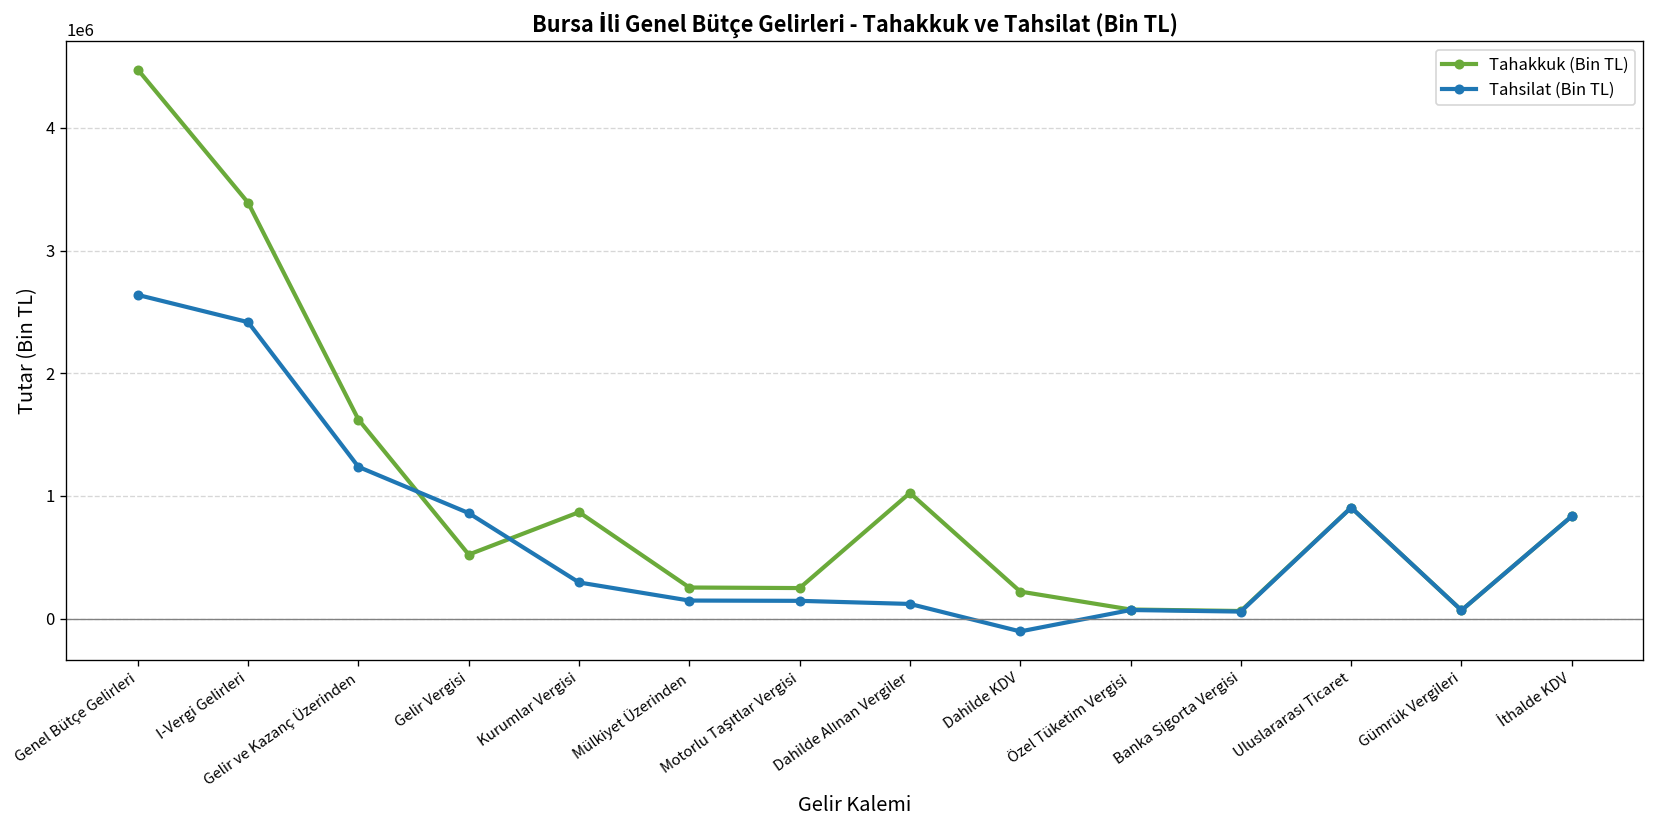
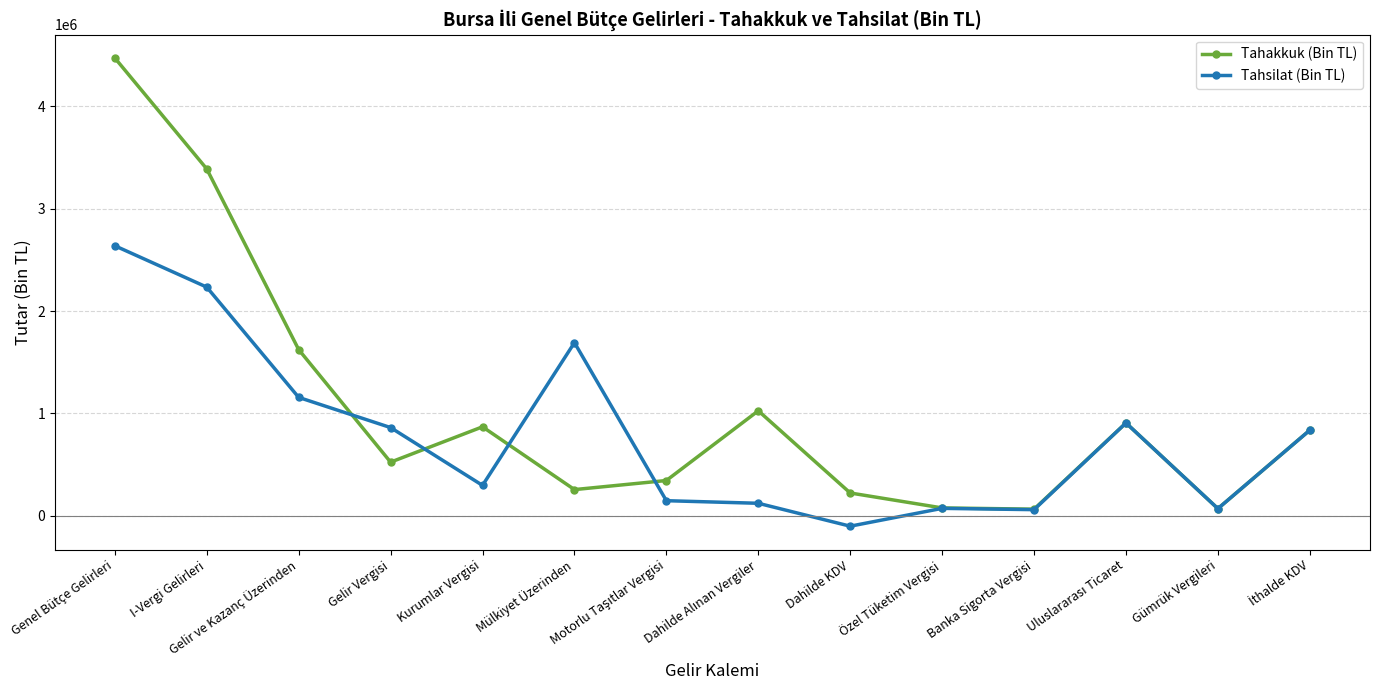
Tahsilat (Bin TL), I-Vergi Gelirleri: 2420000 -> 2230000
Tahsilat (Bin TL), Gelir ve Kazanç Üzerinden: 1240000 -> 1160000
Tahsilat (Bin TL), Mülkiyet Üzerinden: 150000 -> 1690000
Tahakkuk (Bin TL), Motorlu Taşıtlar Vergisi: 250000 -> 340000
